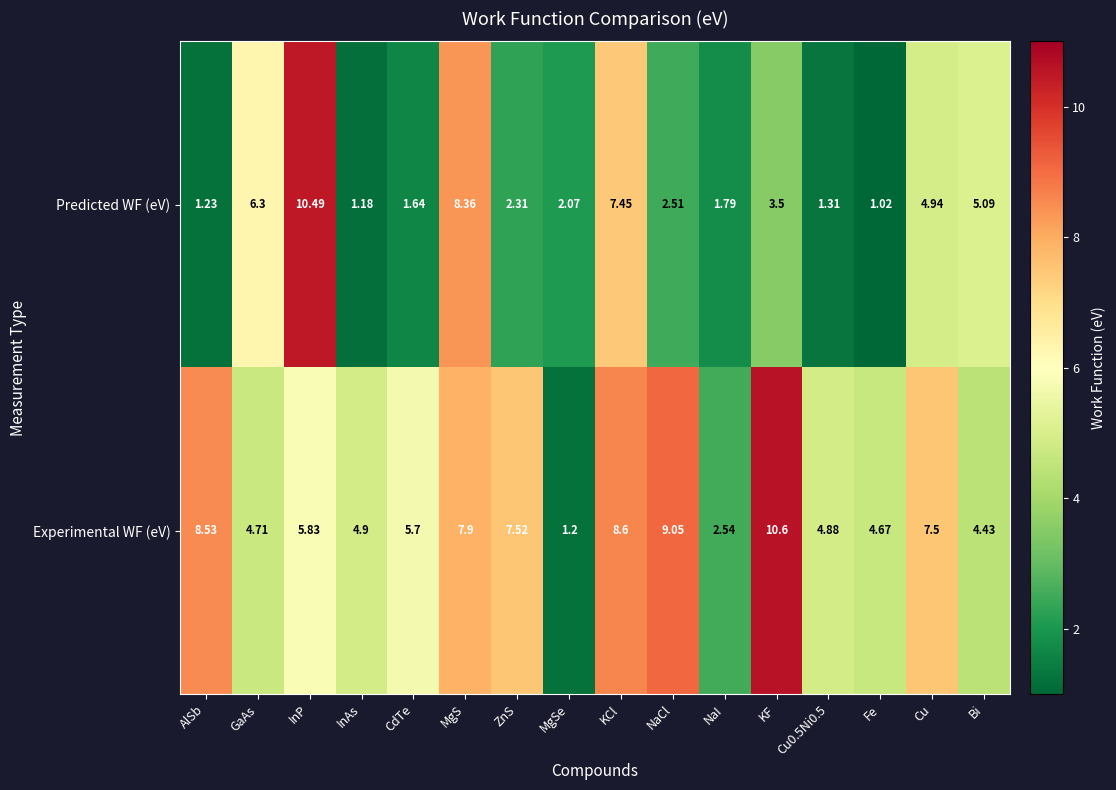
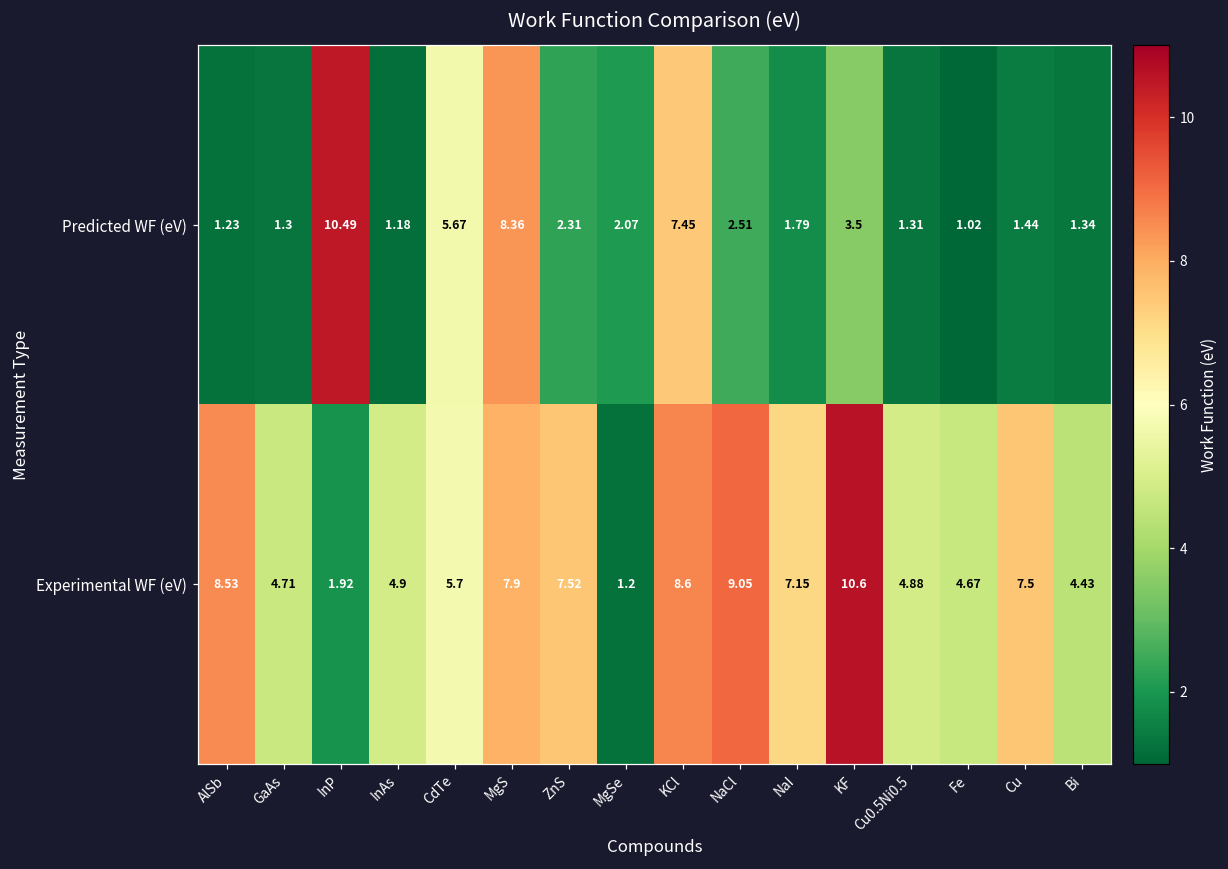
Predicted WF (eV), GaAs: 6.3 -> 1.3
Predicted WF (eV), CdTe: 1.64 -> 5.67
Predicted WF (eV), Cu: 4.94 -> 1.44
Predicted WF (eV), Bi: 5.09 -> 1.34
Experimental WF (eV), InP: 5.83 -> 1.92
Experimental WF (eV), NaI: 2.54 -> 7.15
